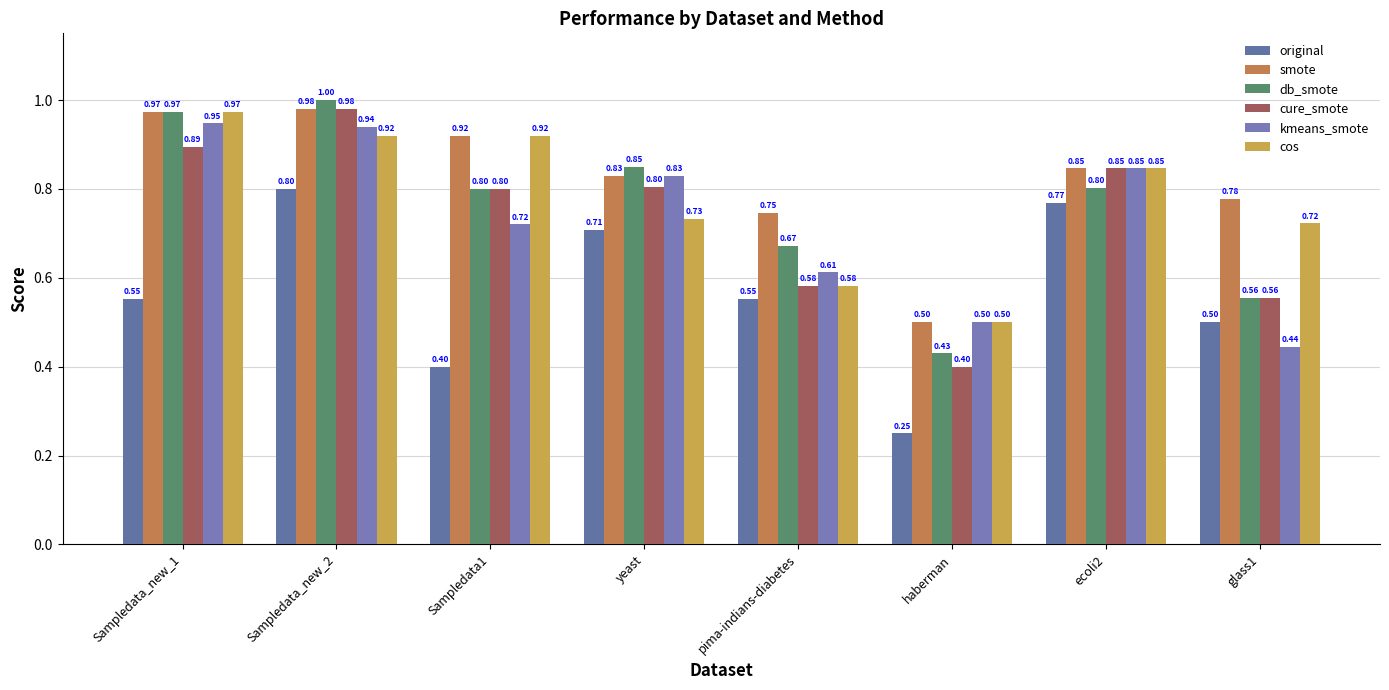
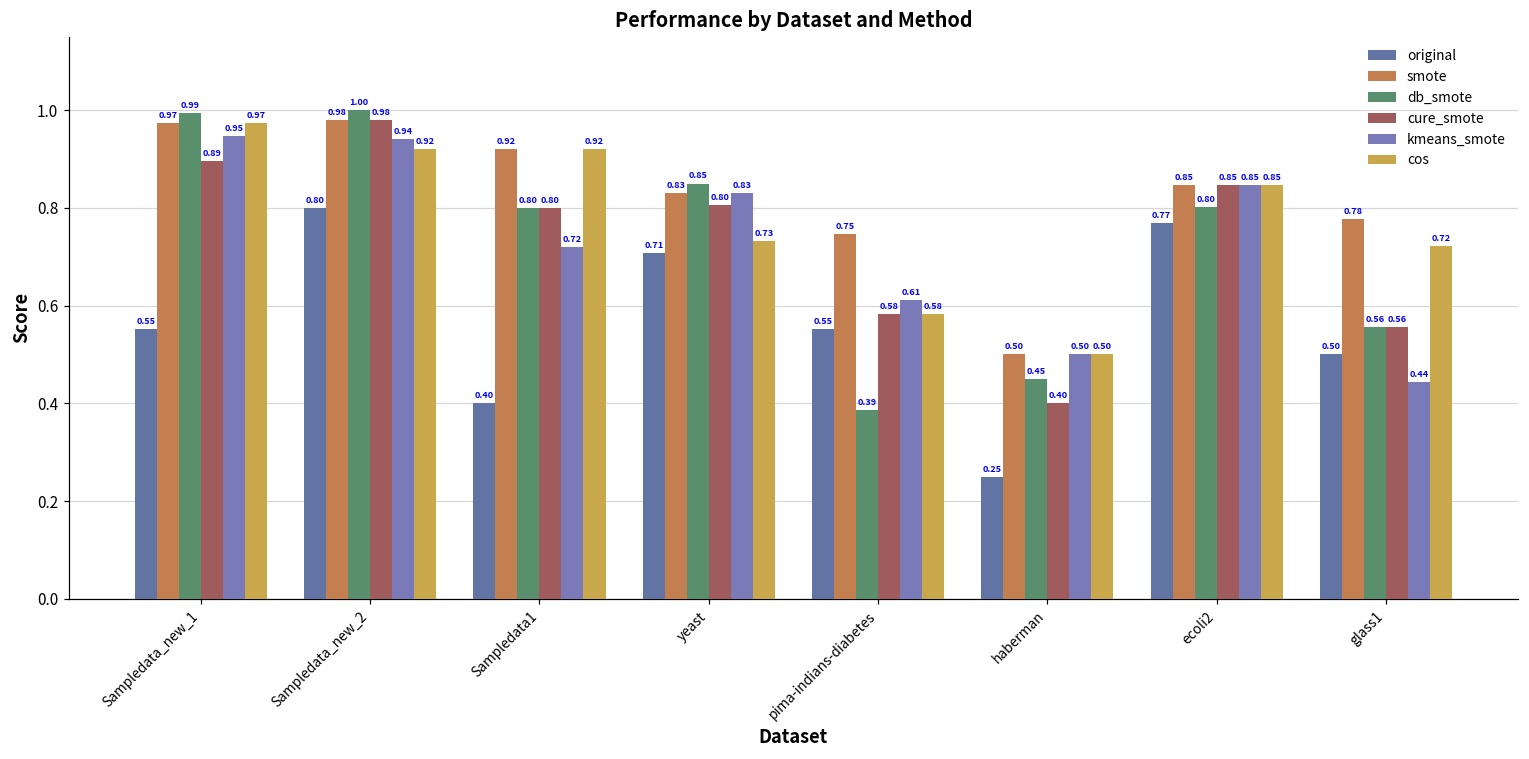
db_smote, Sampledata_new_1: 0.97 -> 0.99
db_smote, pima-indians-diabetes: 0.67 -> 0.39
db_smote, haberman: 0.43 -> 0.45
